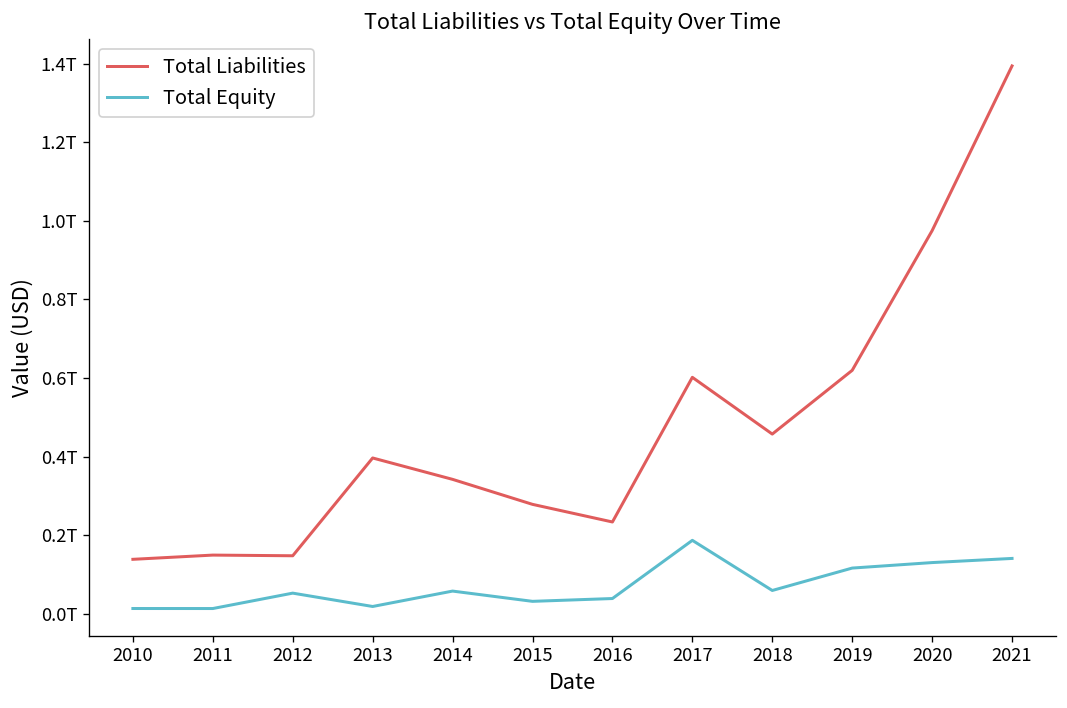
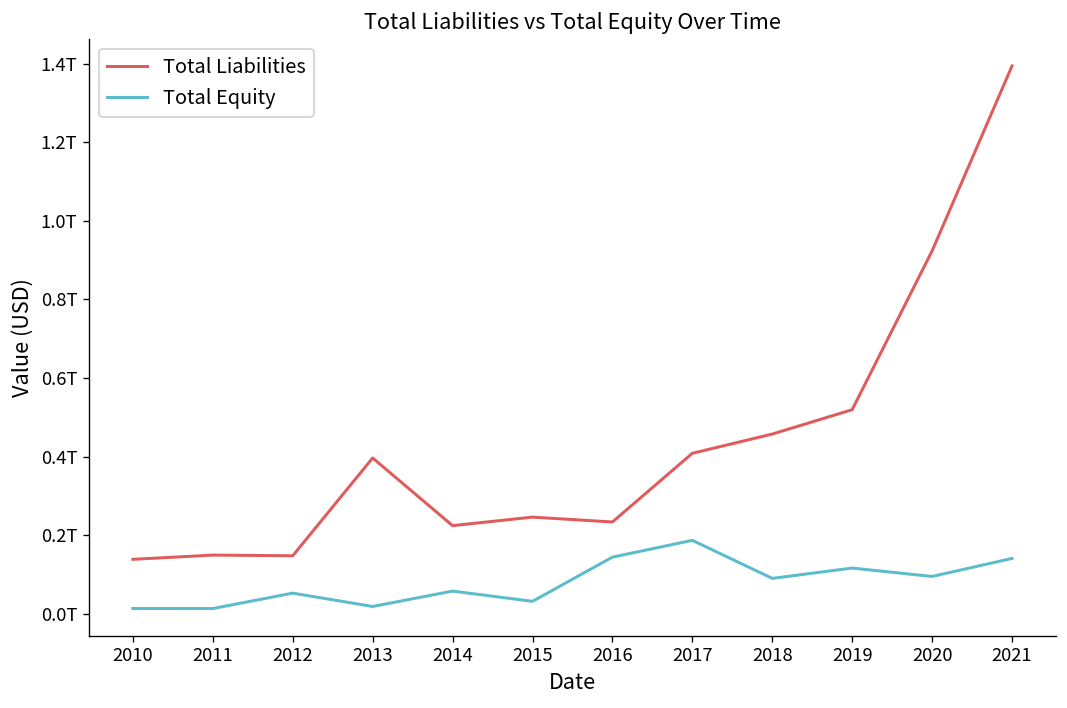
Total Liabilities, 2014: 0.34T -> 0.22T
Total Liabilities, 2015: 0.28T -> 0.25T
Total Equity, 2016: 0.04T -> 0.14T
Total Liabilities, 2017: 0.60T -> 0.41T
Total Equity, 2018: 0.06T -> 0.09T
Total Liabilities, 2019: 0.62T -> 0.52T
Total Liabilities, 2020: 0.97T -> 0.92T
Total Equity, 2020: 0.13T -> 0.10T
